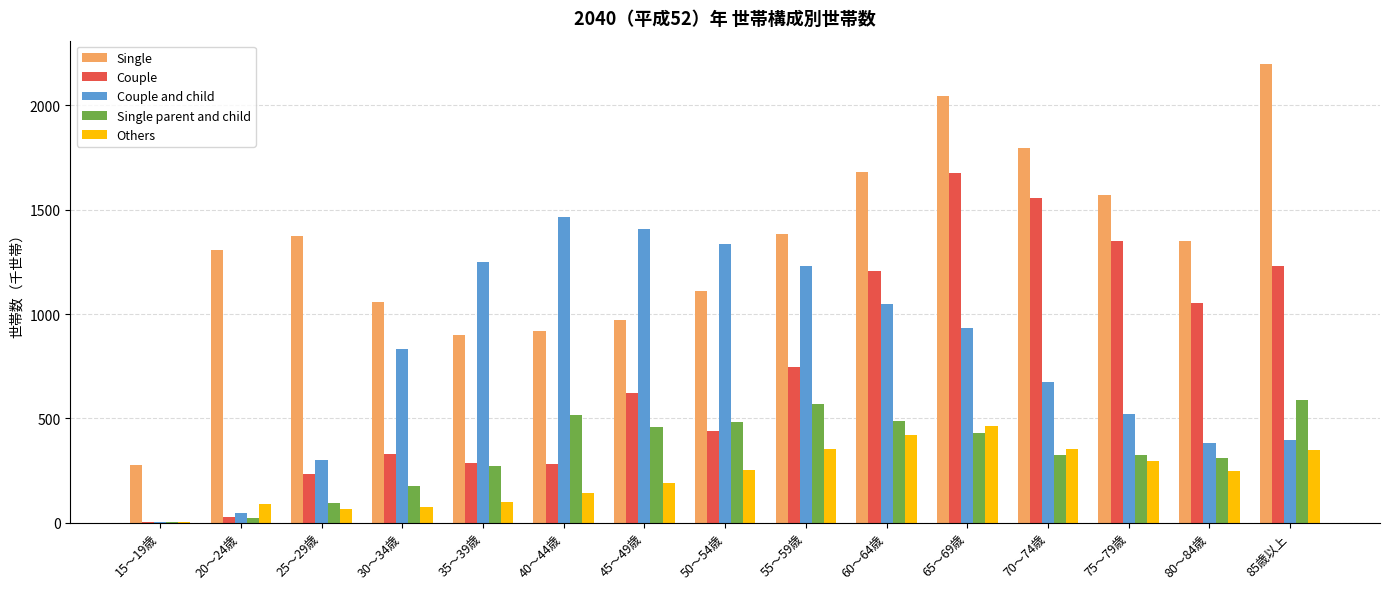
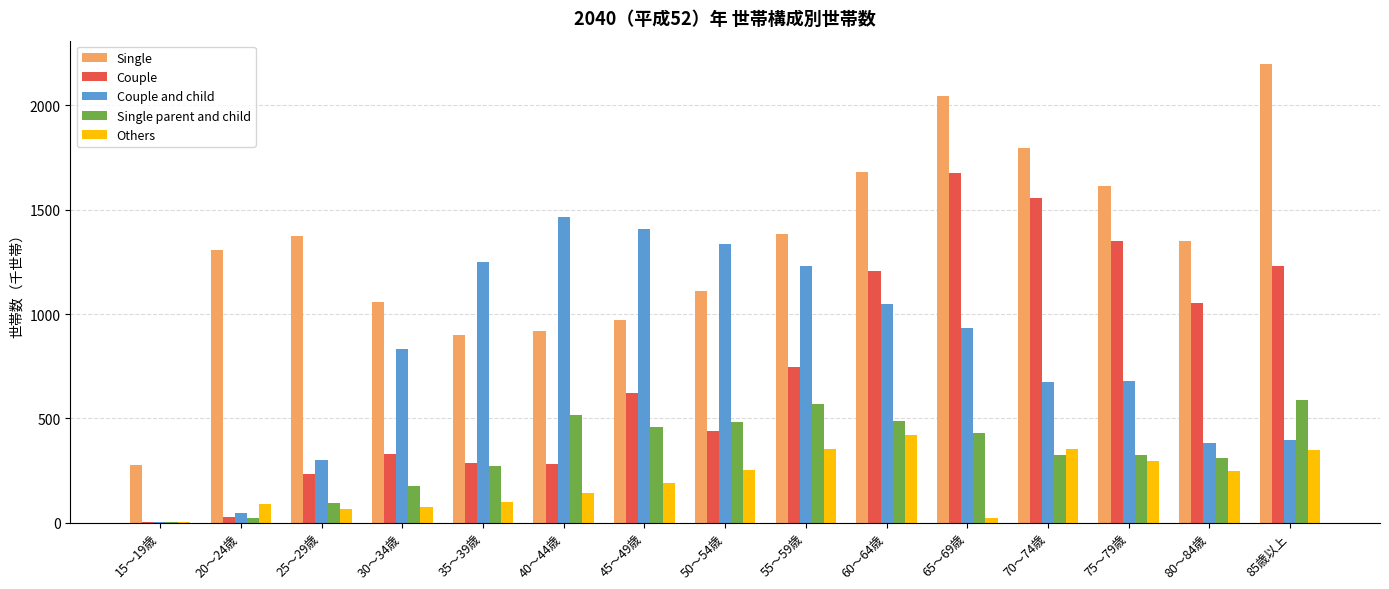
Others, 65～69歳: 460 -> 20
Single, 75～79歳: 1570 -> 1610
Couple and child, 75～79歳: 520 -> 680
